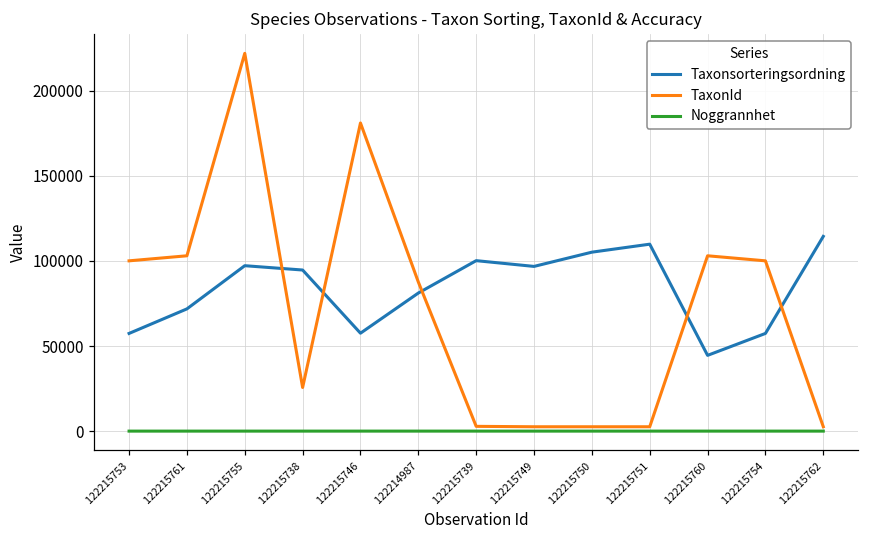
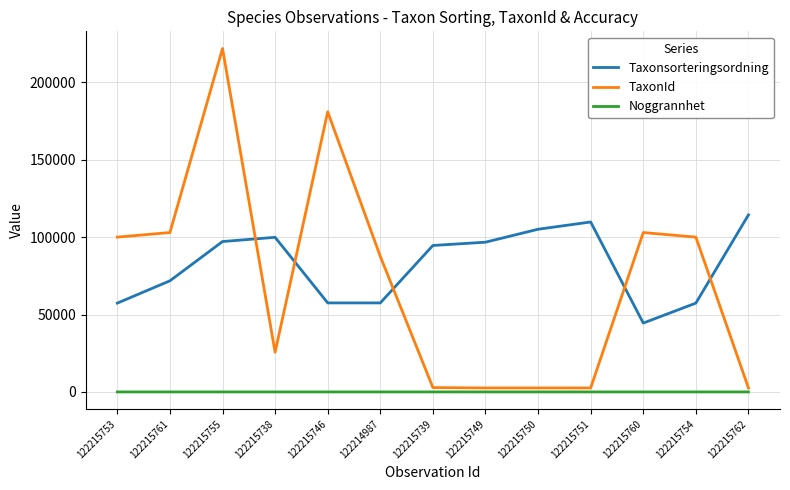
Taxonsorteringsordning, 122215738: 95000 -> 100000
Taxonsorteringsordning, 122214987: 81000 -> 58000
Taxonsorteringsordning, 122215739: 100000 -> 95000
